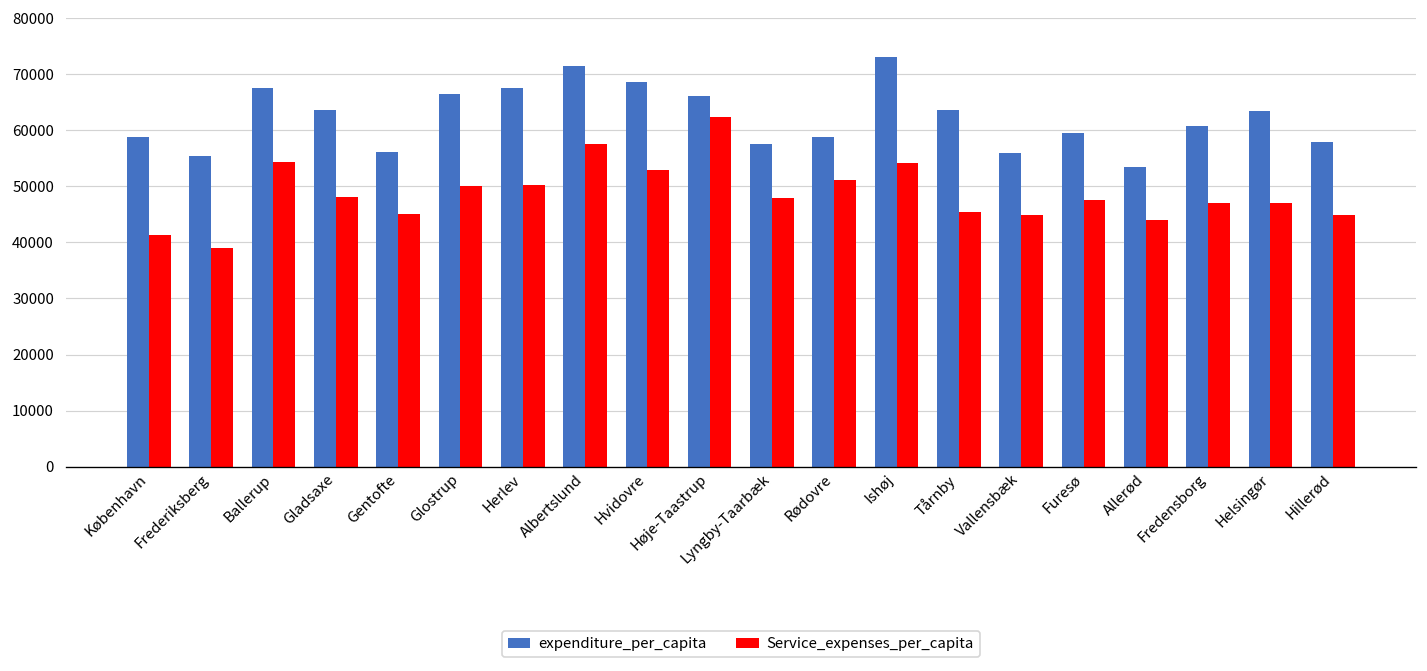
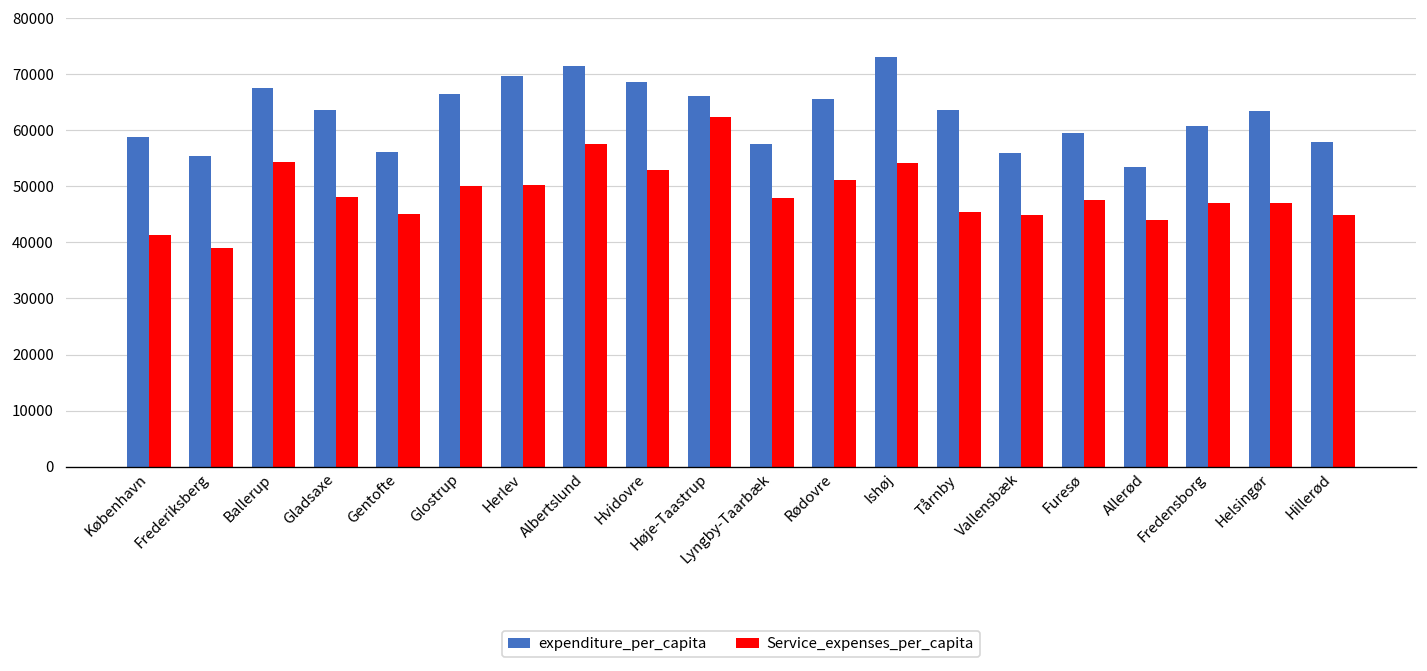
expenditure_per_capita, Herlev: 68000 -> 70000
expenditure_per_capita, Rødovre: 59000 -> 66000
